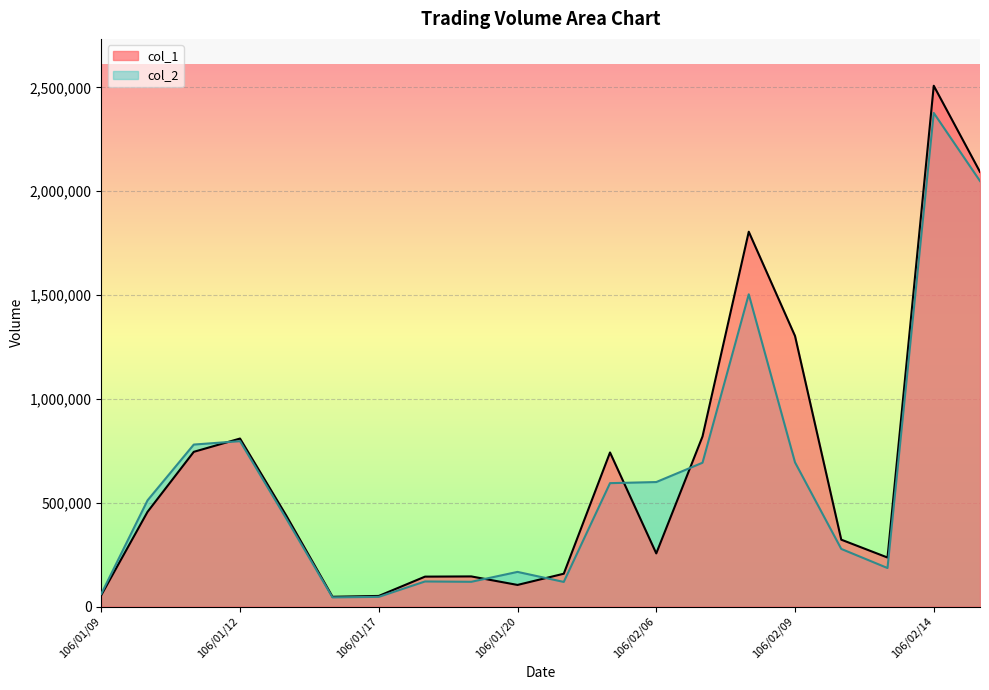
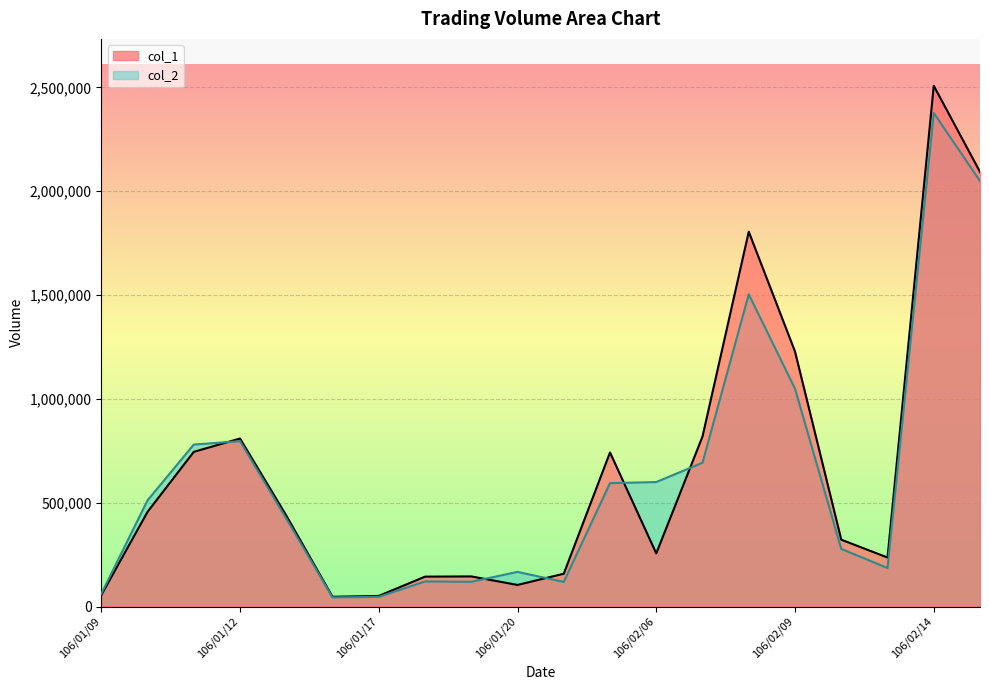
col_1, 106/02/09: 1,300,000 -> 1,230,000
col_2, 106/02/09: 690,000 -> 1,050,000
